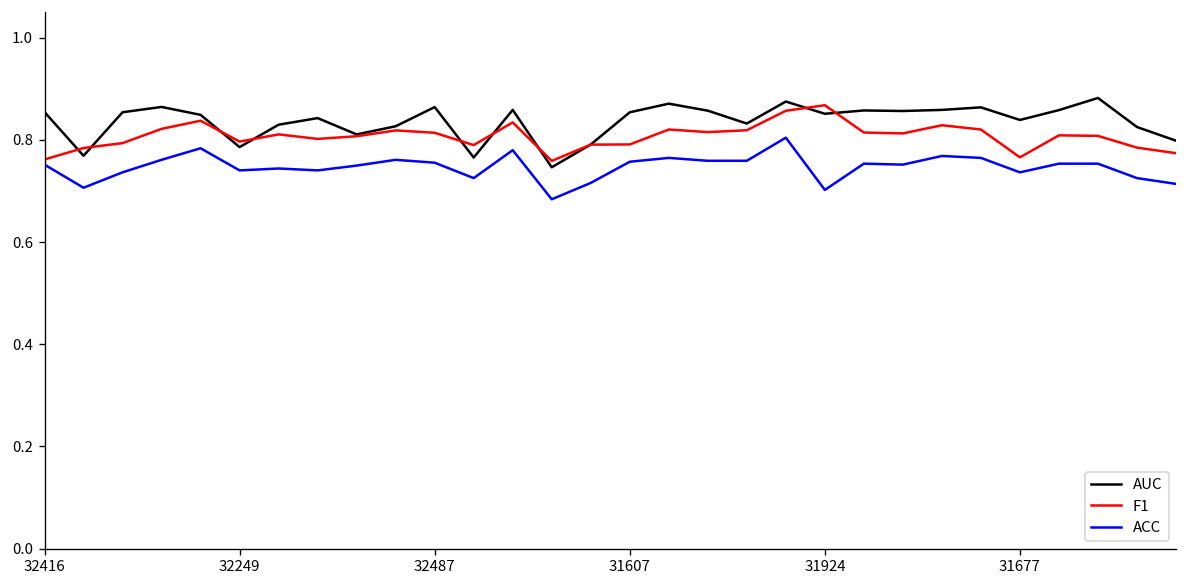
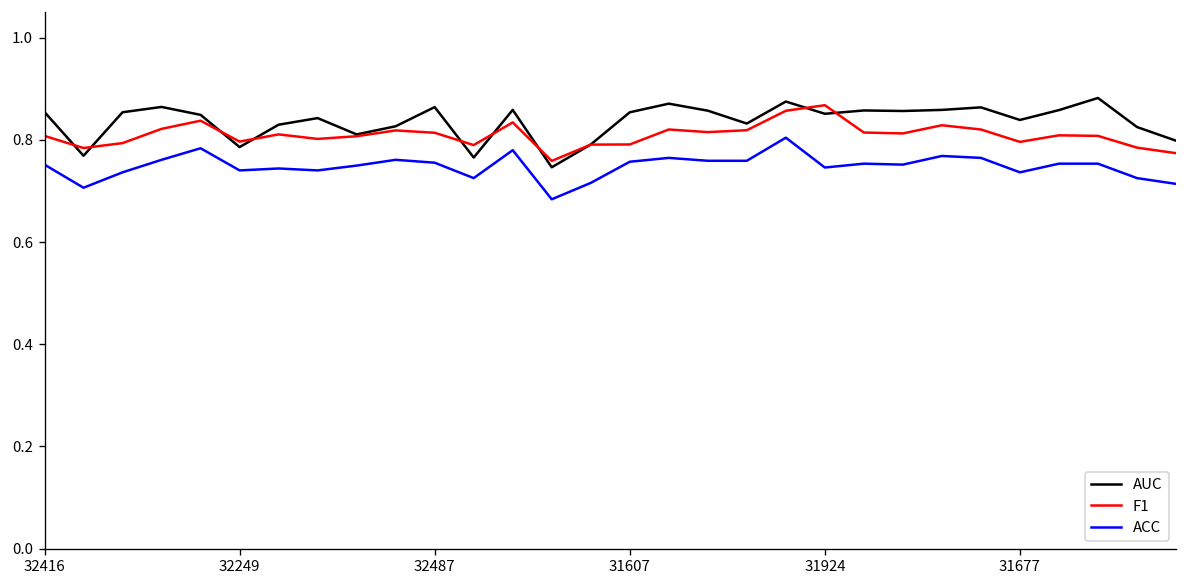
F1, 32416: 0.76 -> 0.81
ACC, 31924: 0.70 -> 0.75
F1, 31677: 0.77 -> 0.80
